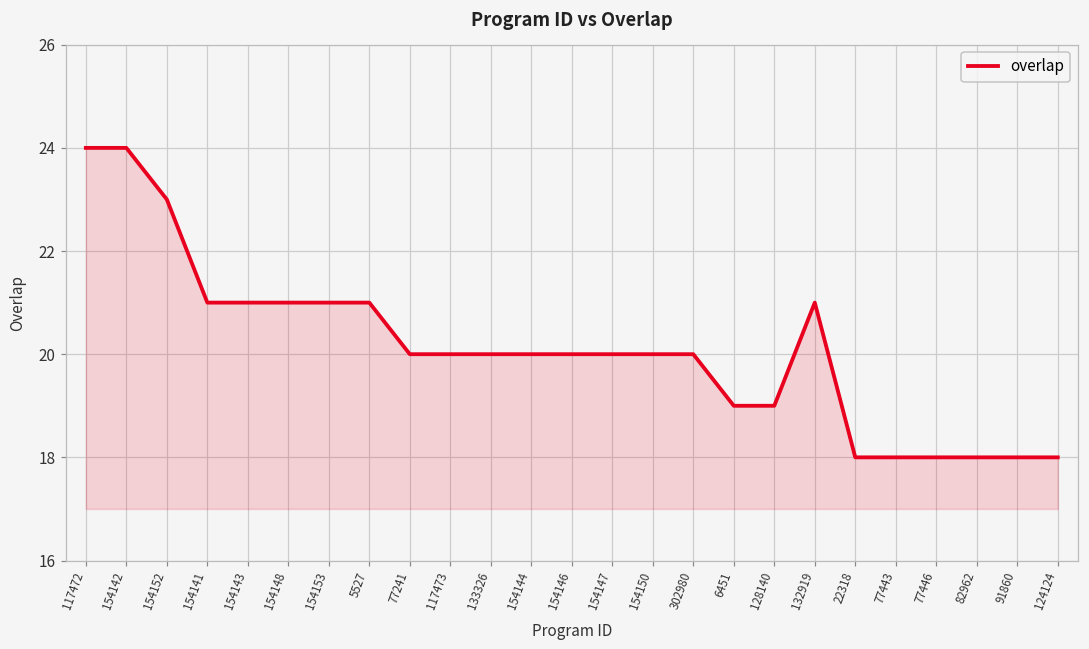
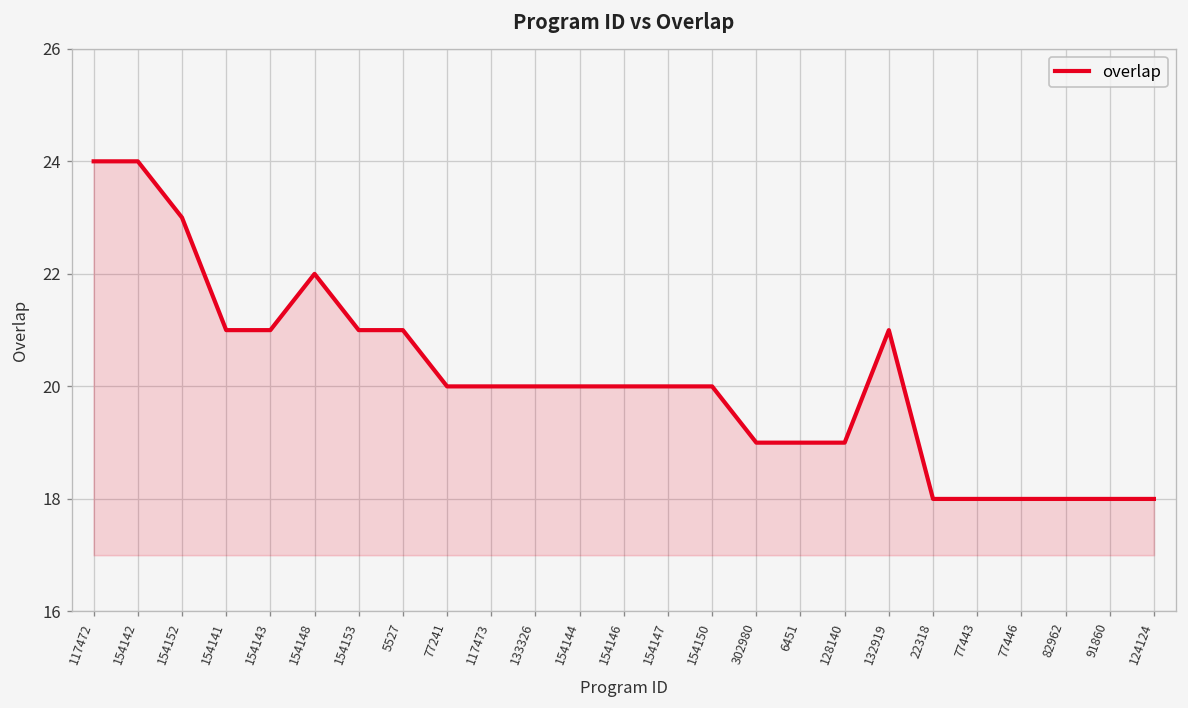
154148: 21 -> 22
302980: 20 -> 19
